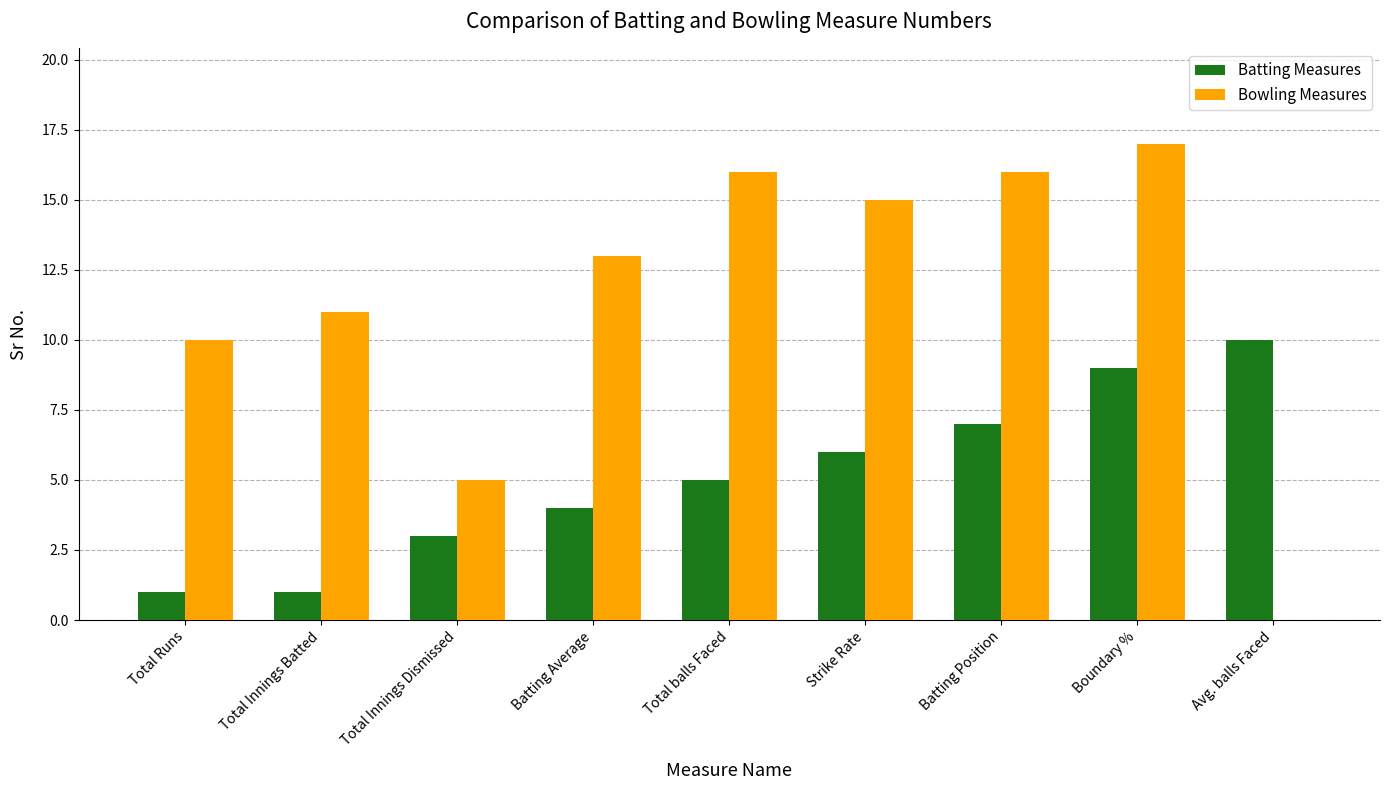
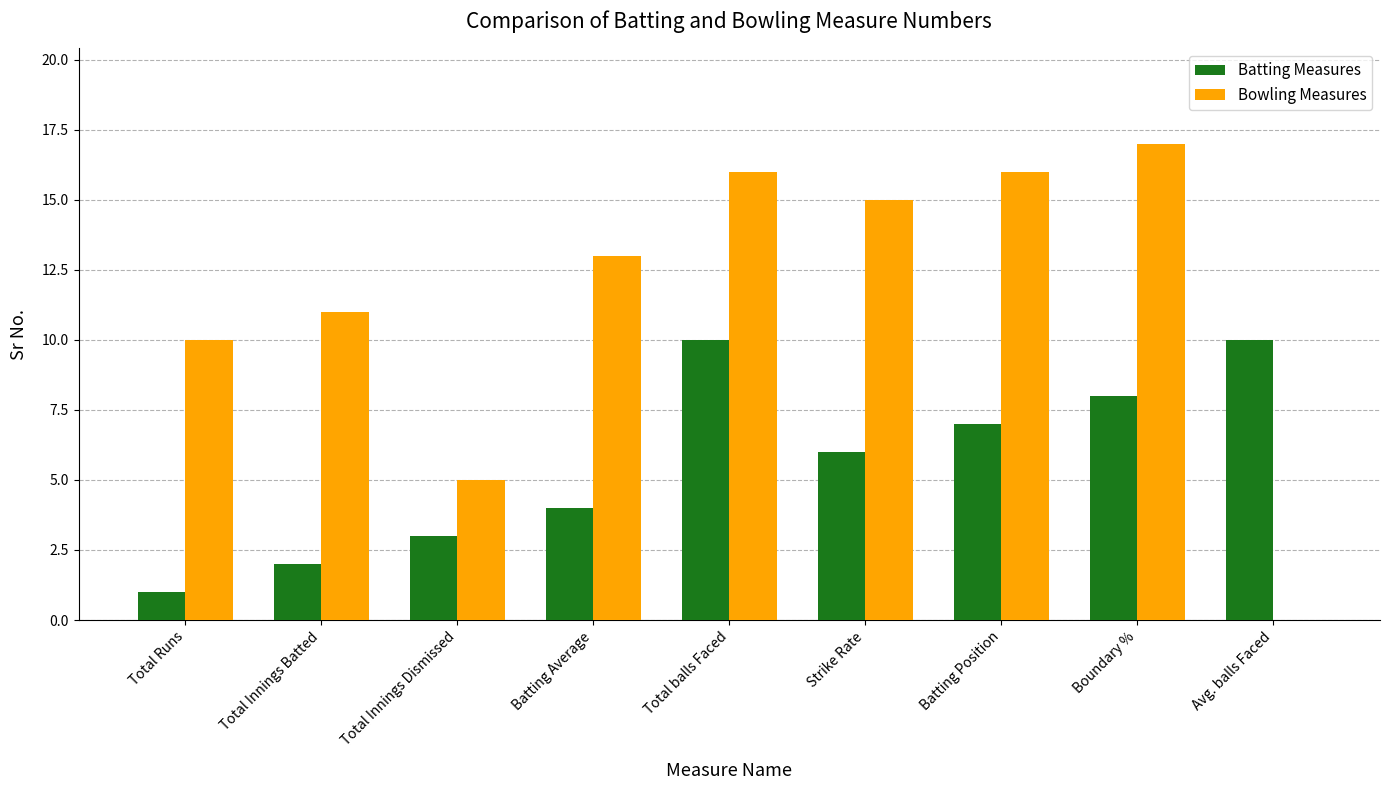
Batting Measures, Total Innings Batted: 1 -> 2
Batting Measures, Total balls Faced: 5 -> 10
Batting Measures, Boundary %: 9 -> 8
